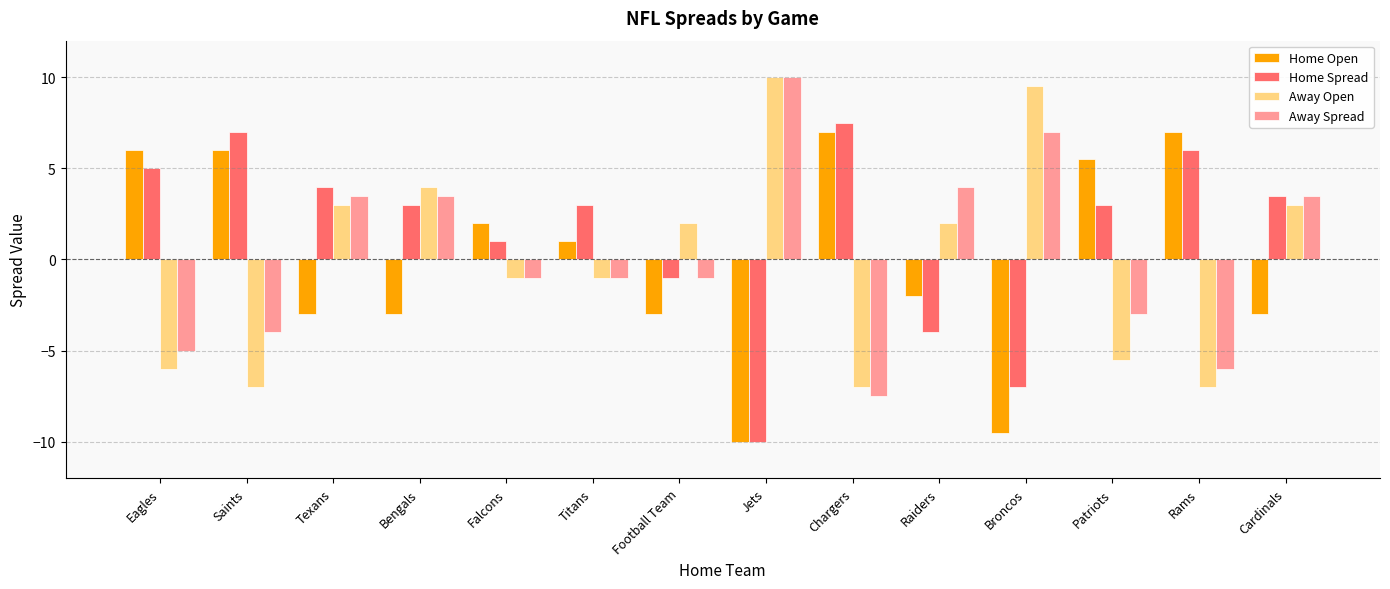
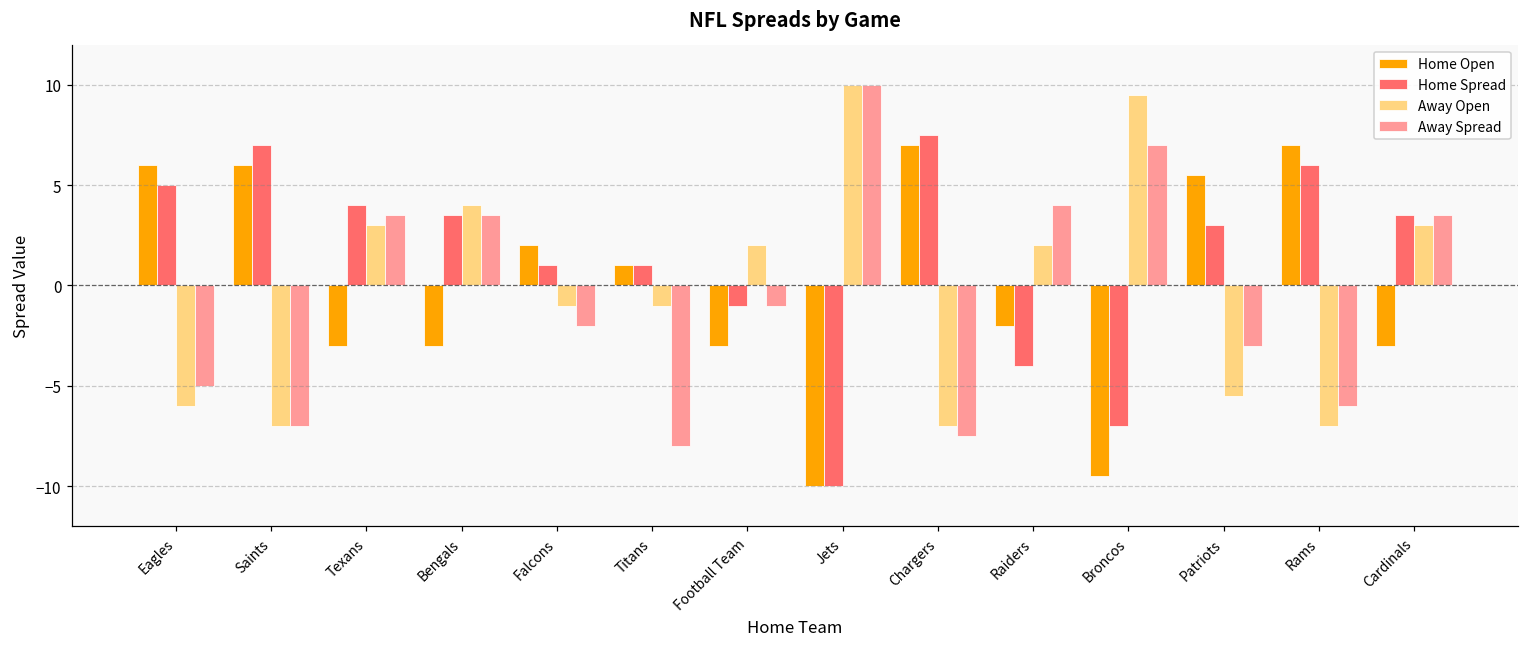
Away Spread, Saints: -4 -> -7
Home Spread, Bengals: 3.0 -> 3.5
Away Spread, Falcons: -1 -> -2
Home Spread, Titans: 3 -> 1
Away Spread, Titans: -1 -> -8
